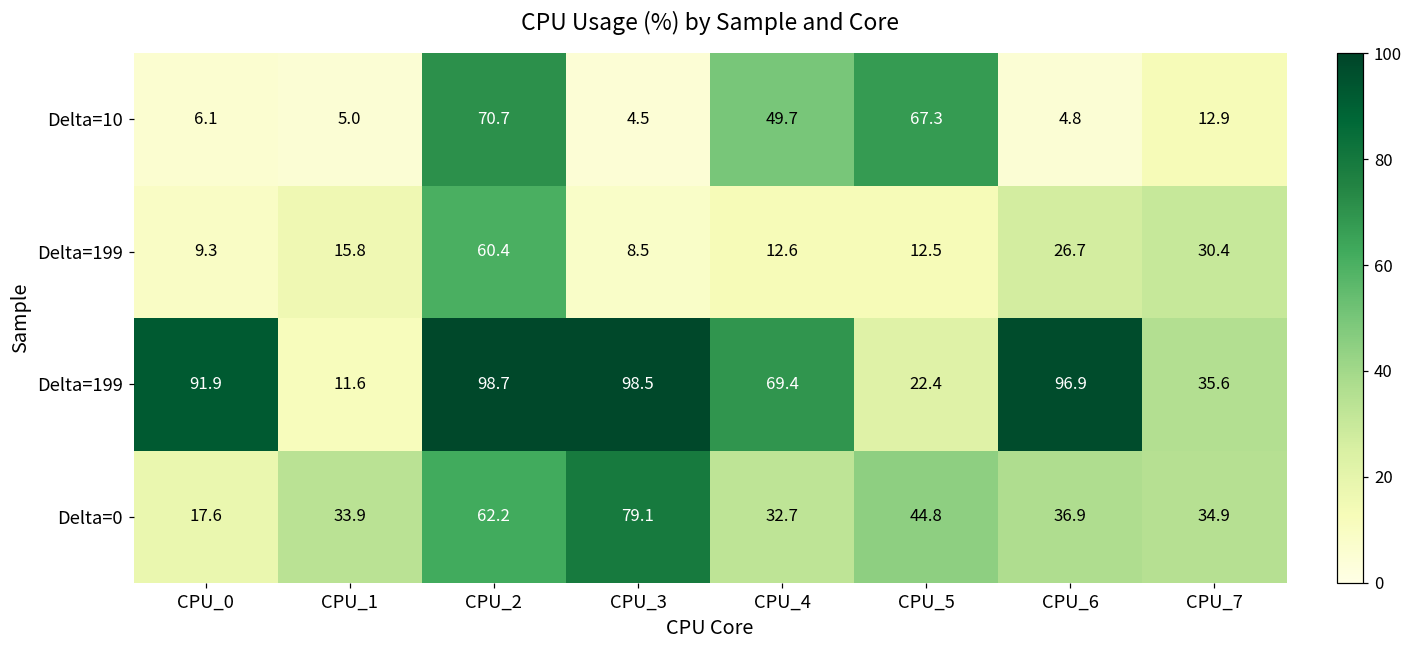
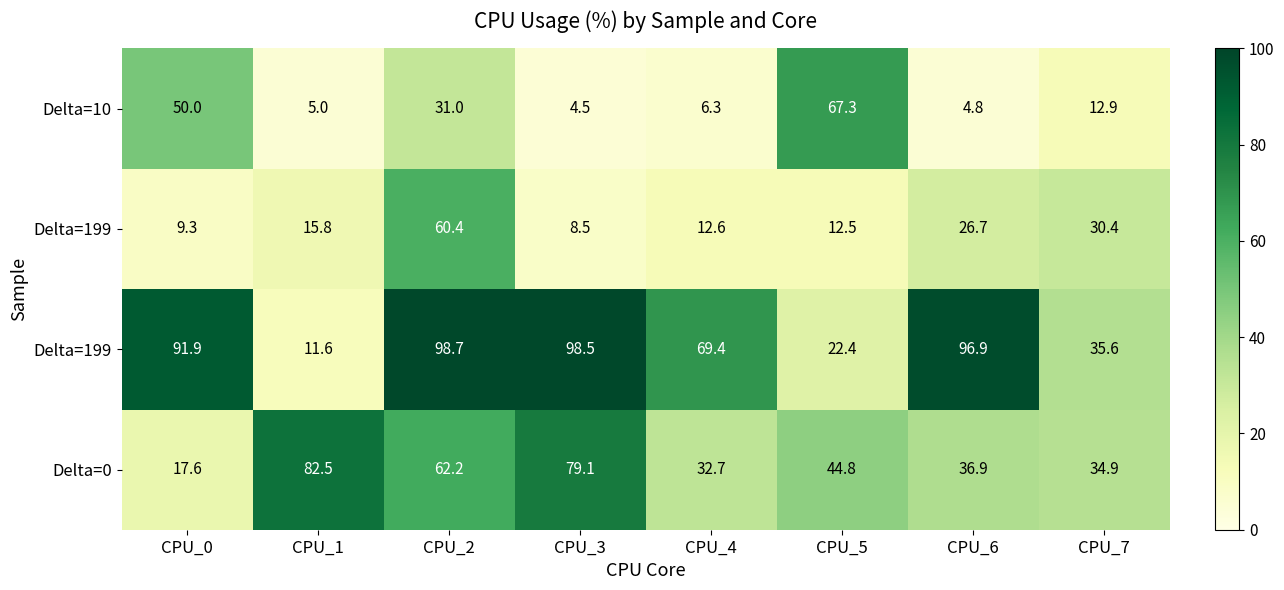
Delta=10, CPU_0: 6.1 -> 50.0
Delta=10, CPU_2: 70.7 -> 31.0
Delta=10, CPU_4: 49.7 -> 6.3
Delta=0, CPU_1: 33.9 -> 82.5
